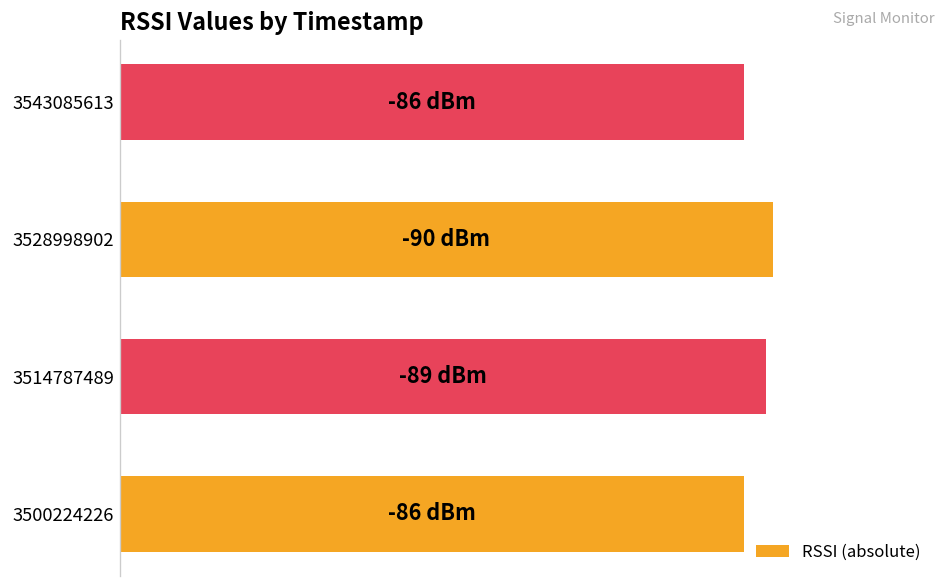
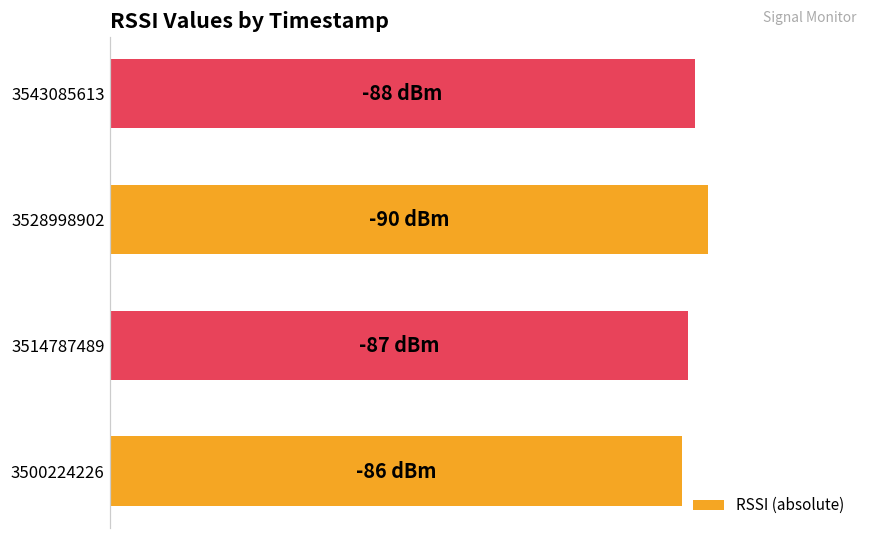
3543085613: -86 -> -88
3514787489: -89 -> -87
